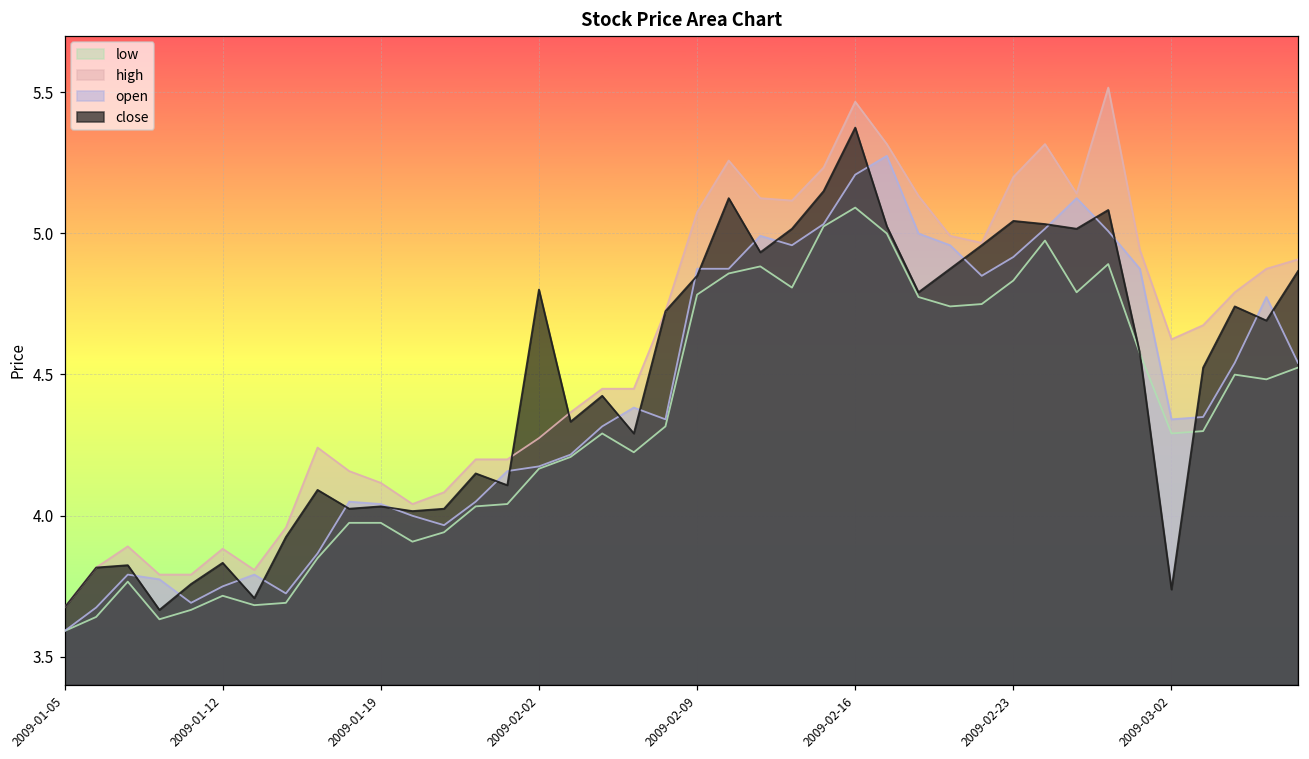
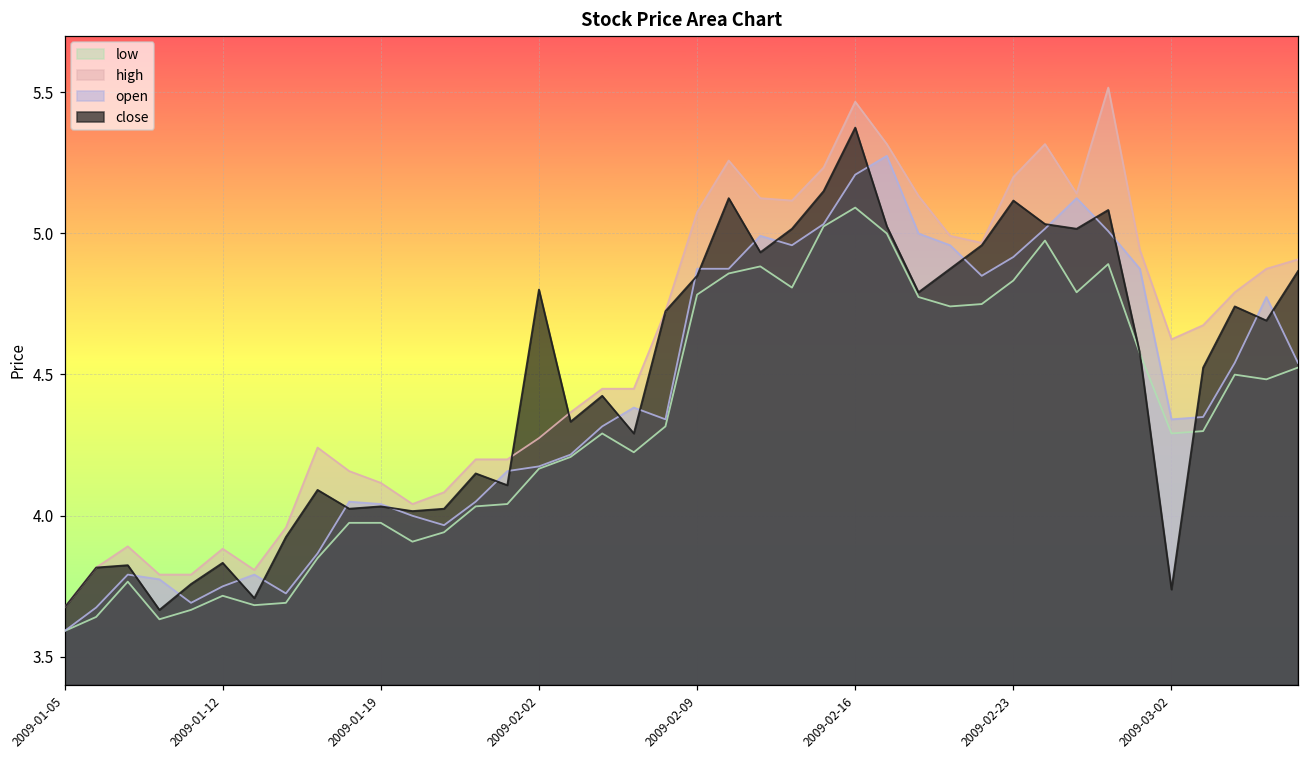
close, 2009-02-23: 5.04 -> 5.12
